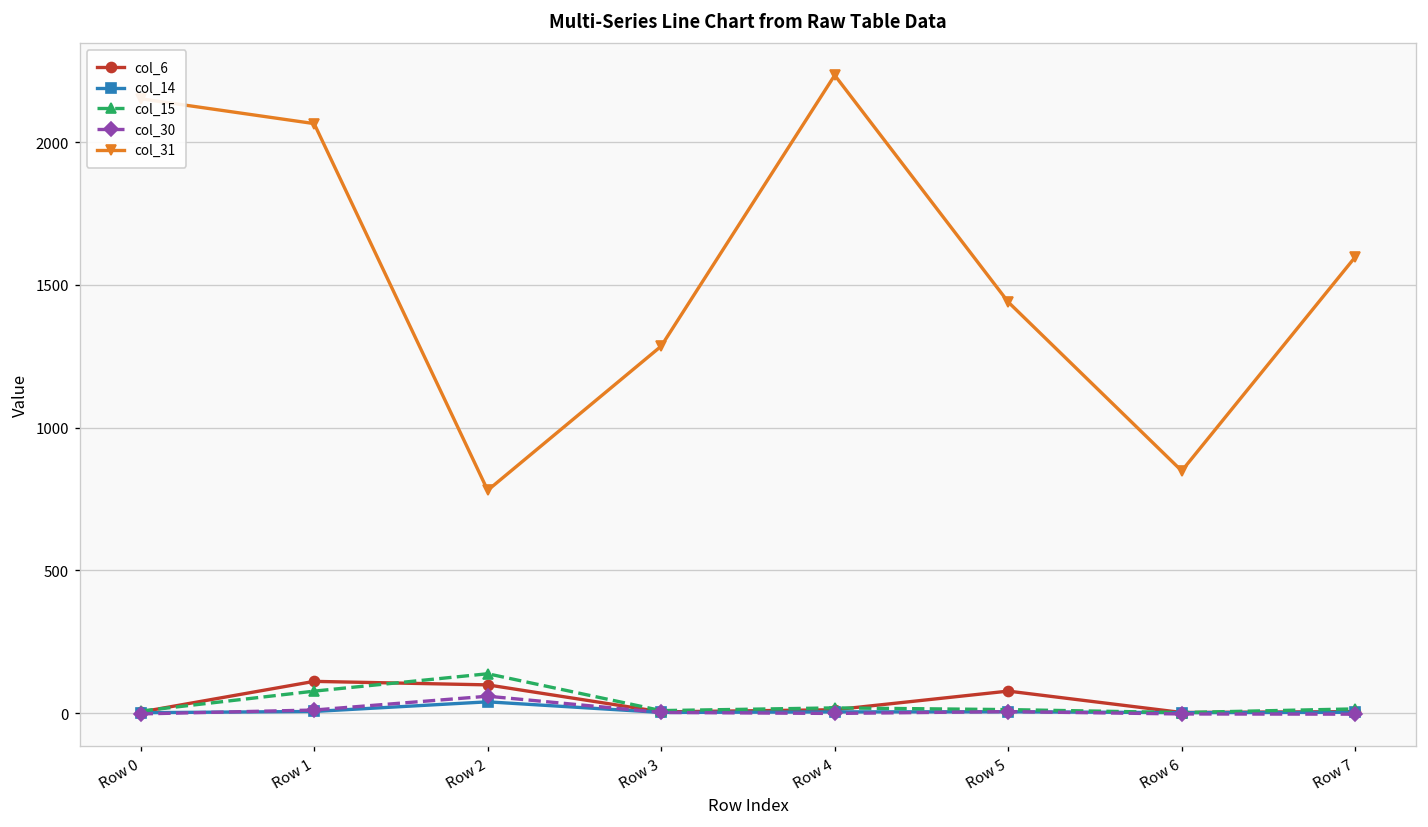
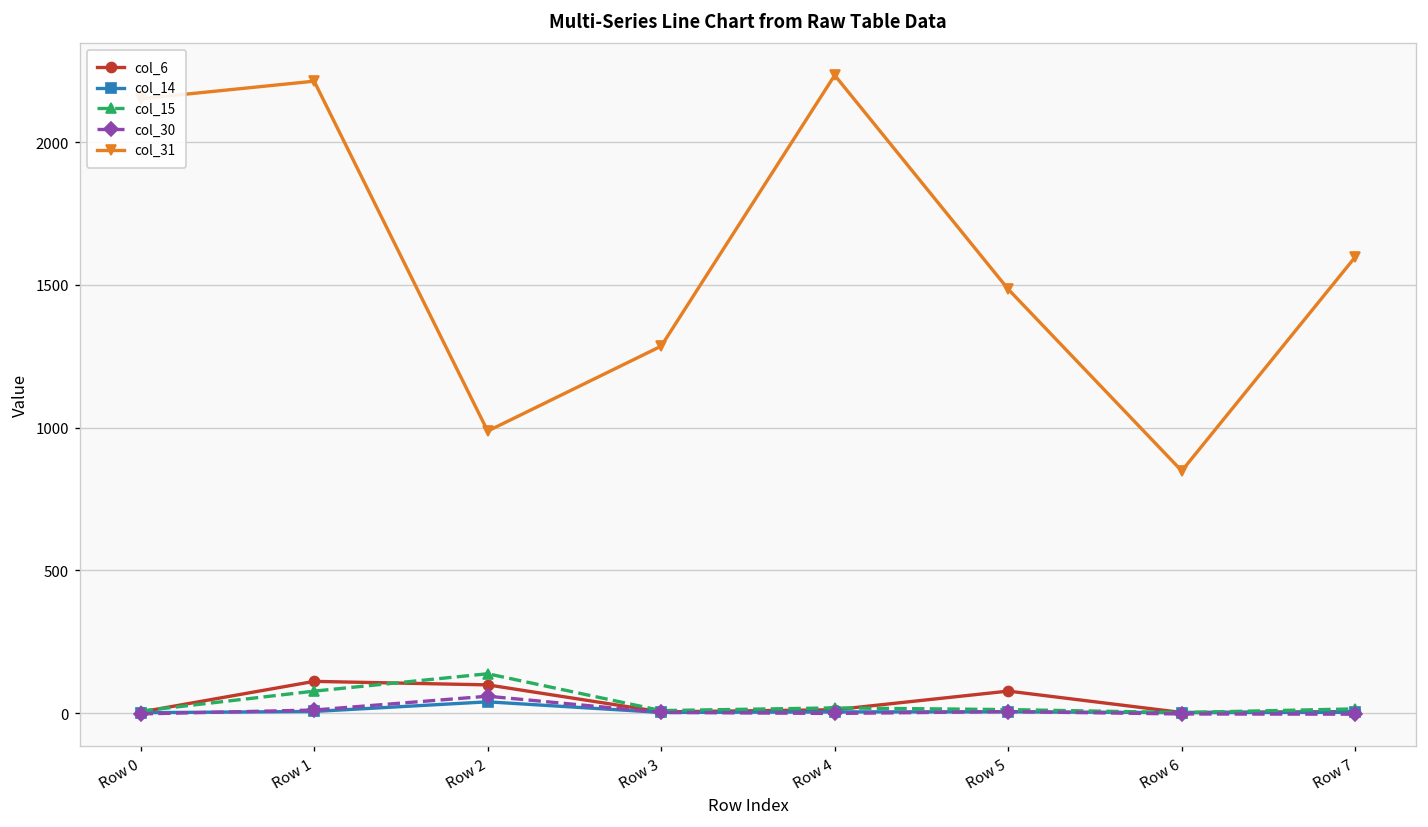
col_31, Row 1: 2070 -> 2210
col_31, Row 2: 780 -> 990
col_31, Row 5: 1440 -> 1480
